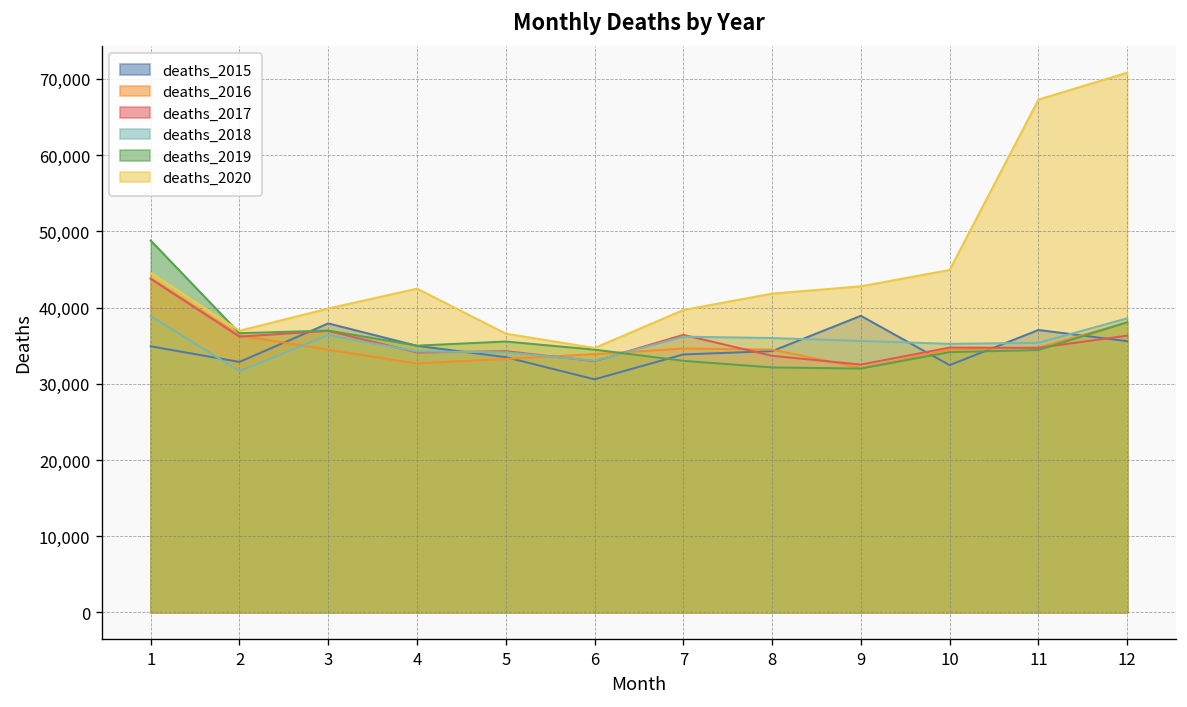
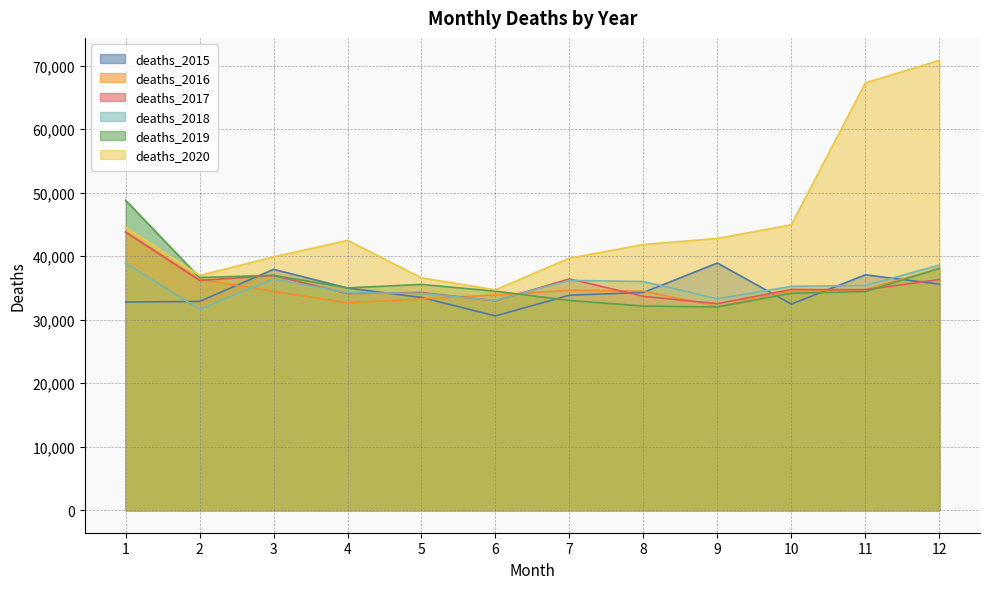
deaths_2015, 1: 35,000 -> 33,000
deaths_2018, 9: 36,000 -> 33,000
